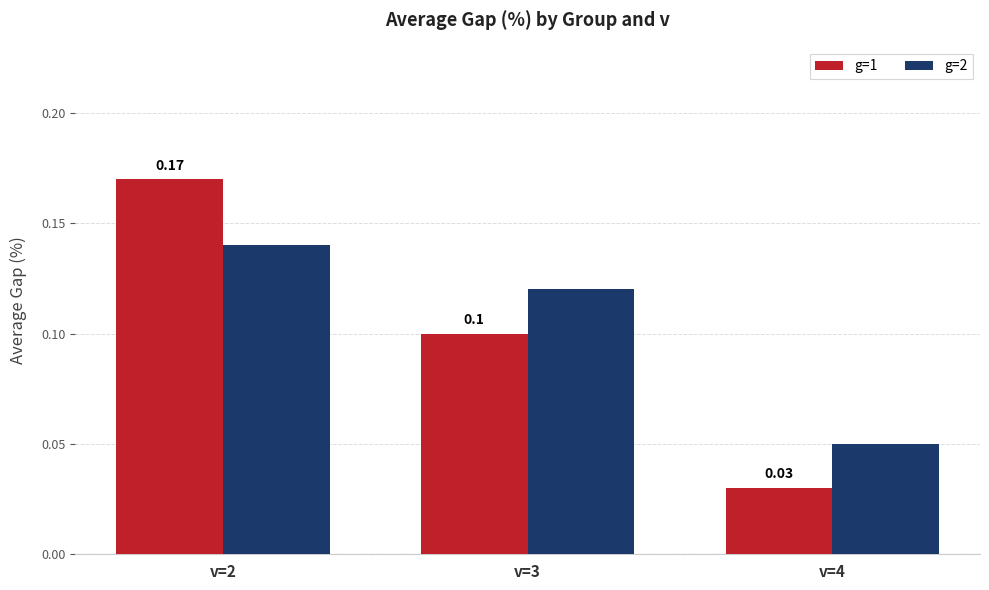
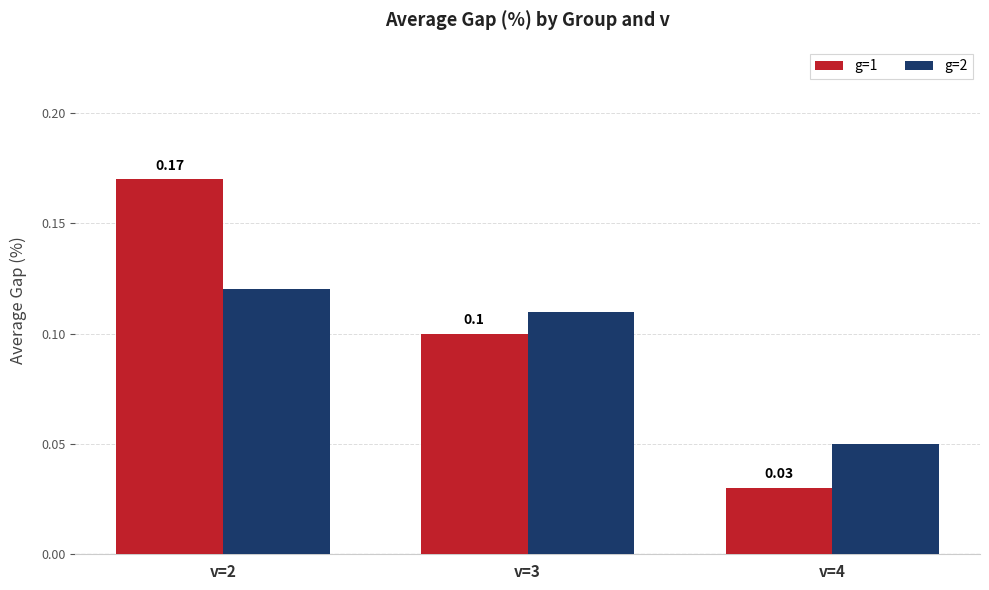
g=2, v=2: 0.14 -> 0.12
g=2, v=3: 0.12 -> 0.11
